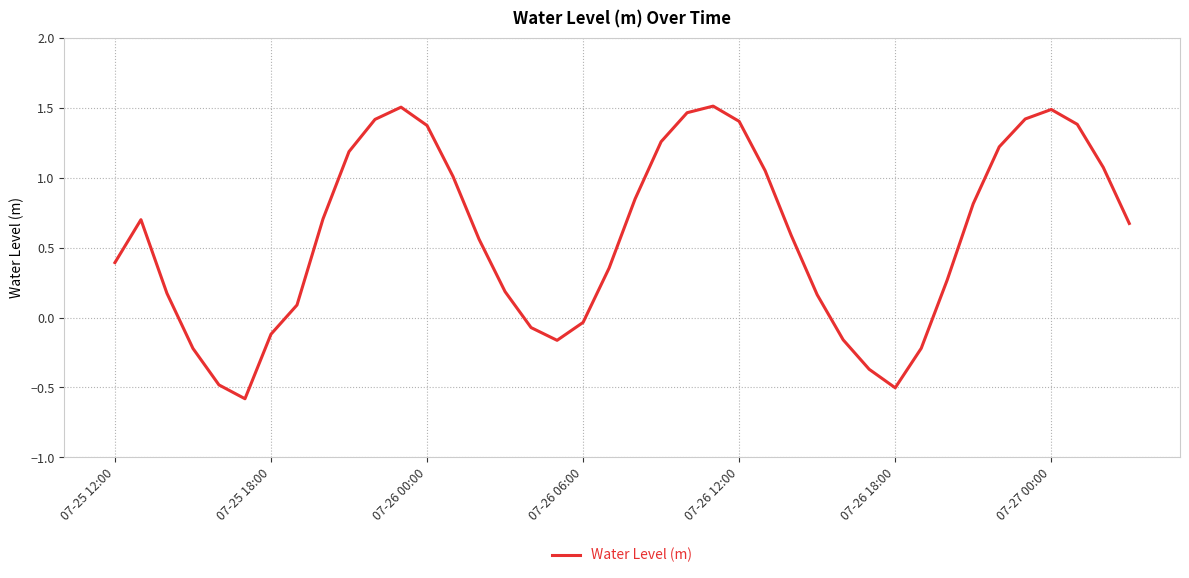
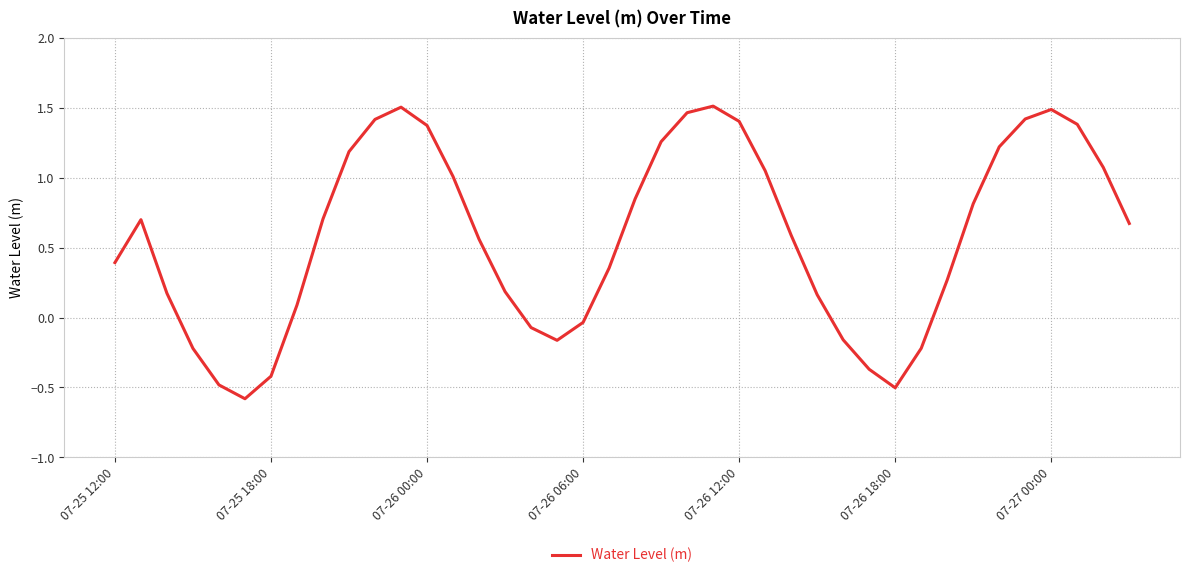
07-25 18:00: -0.12 -> -0.42
